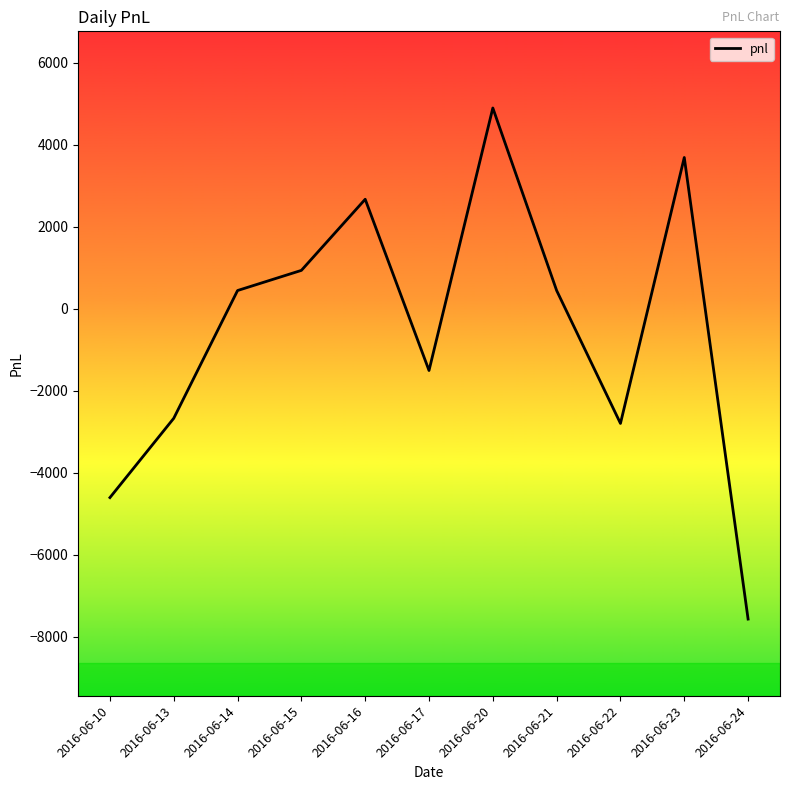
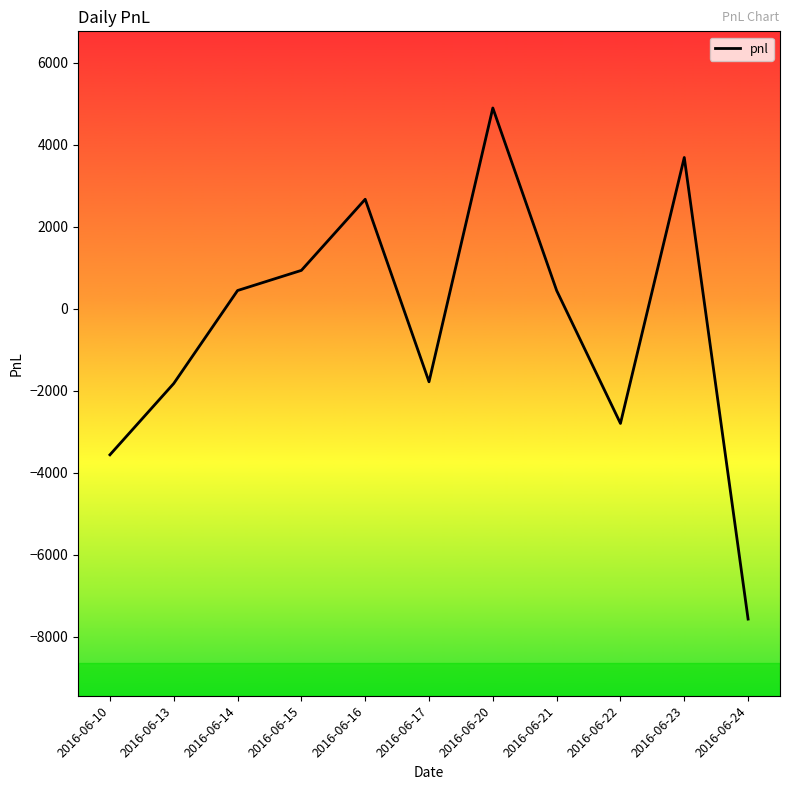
2016-06-10: -4600 -> -3600
2016-06-13: -2700 -> -1800
2016-06-17: -1500 -> -1800
